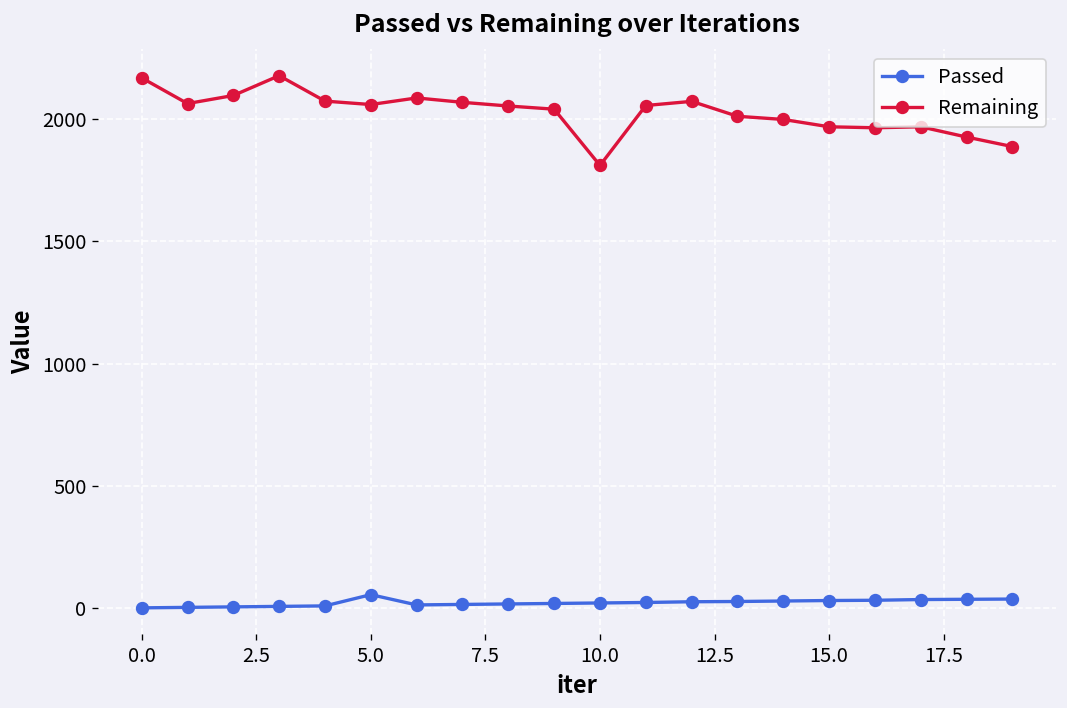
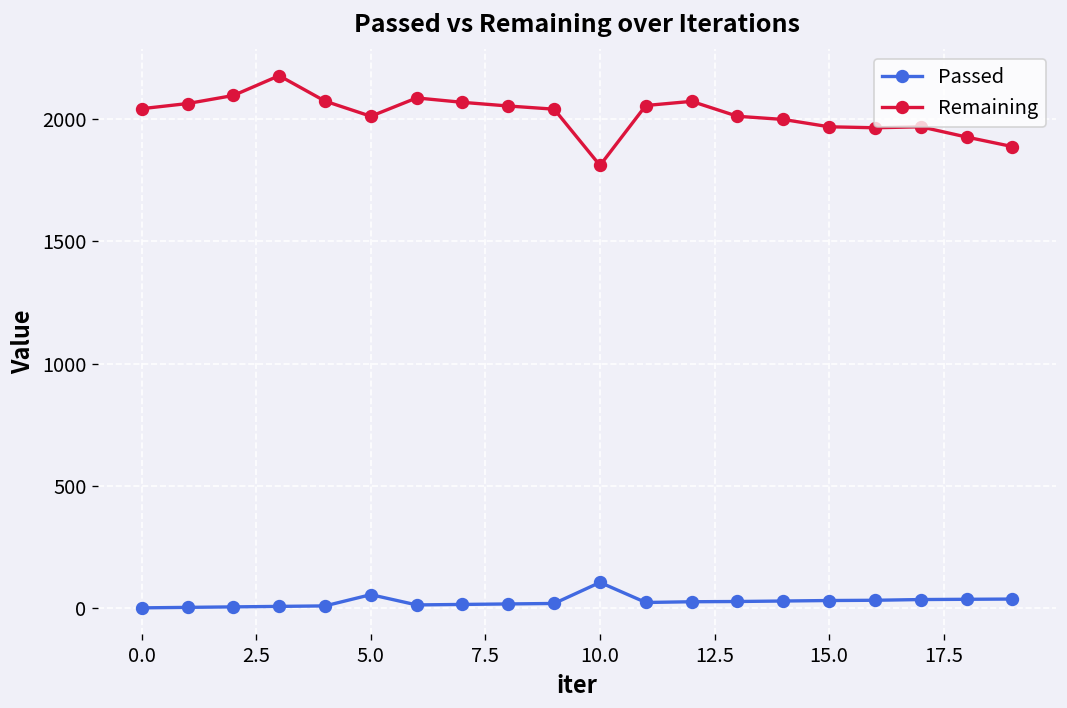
Remaining, 0.0: 2170 -> 2040
Remaining, 5.0: 2060 -> 2010
Passed, 10.0: 20 -> 110
